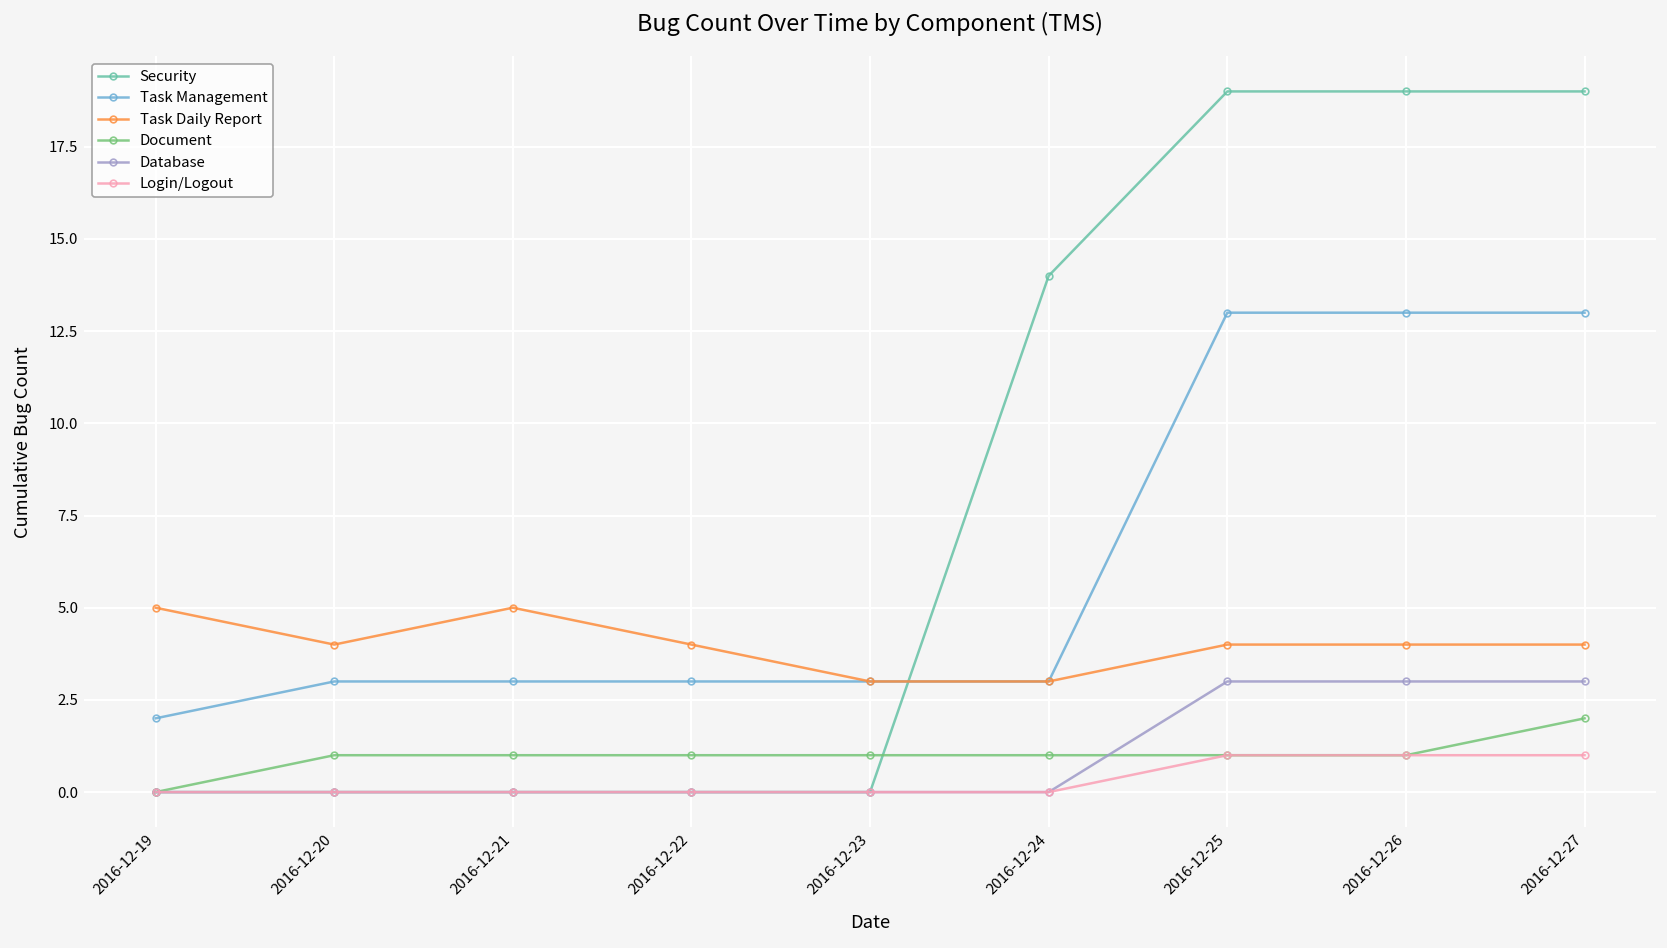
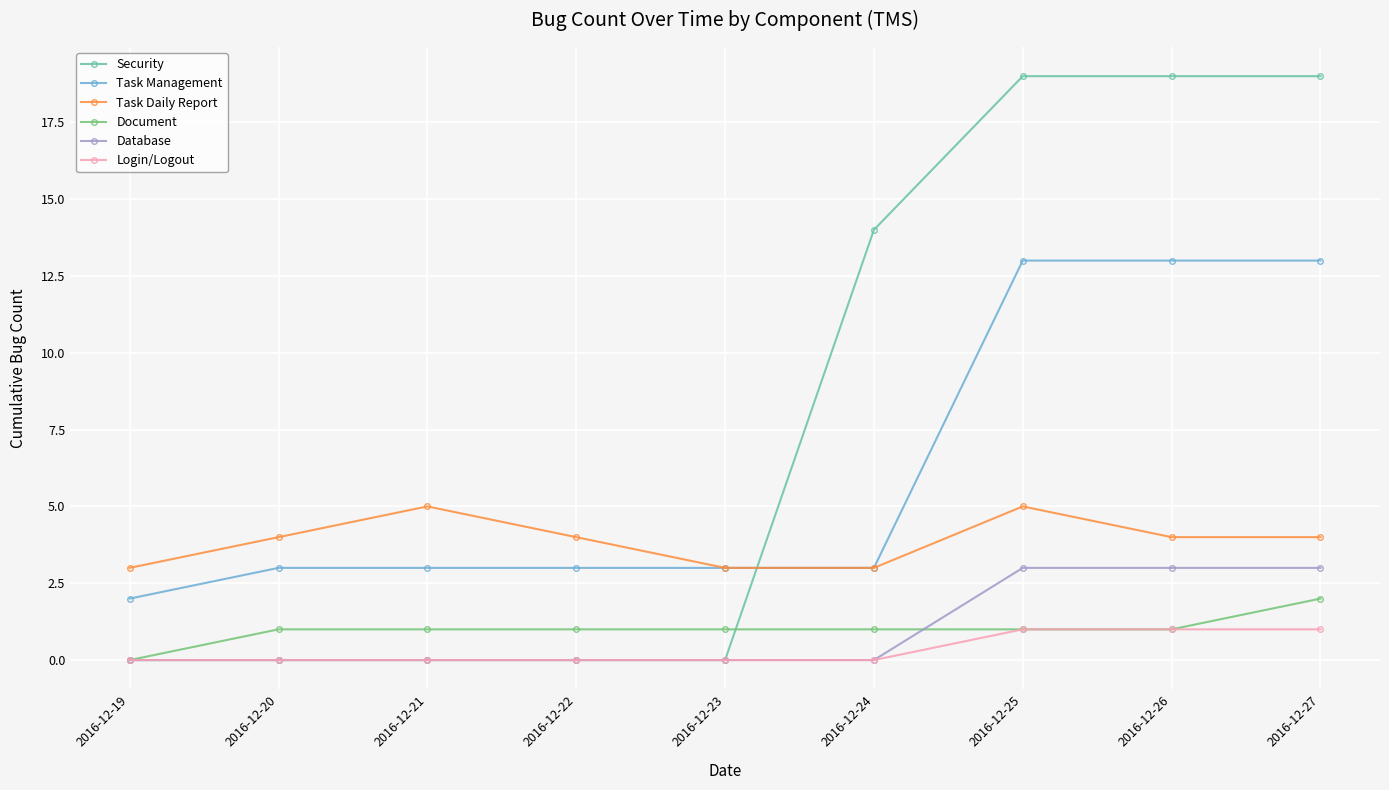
Task Daily Report, 2016-12-19: 5 -> 3
Task Daily Report, 2016-12-25: 4 -> 5
